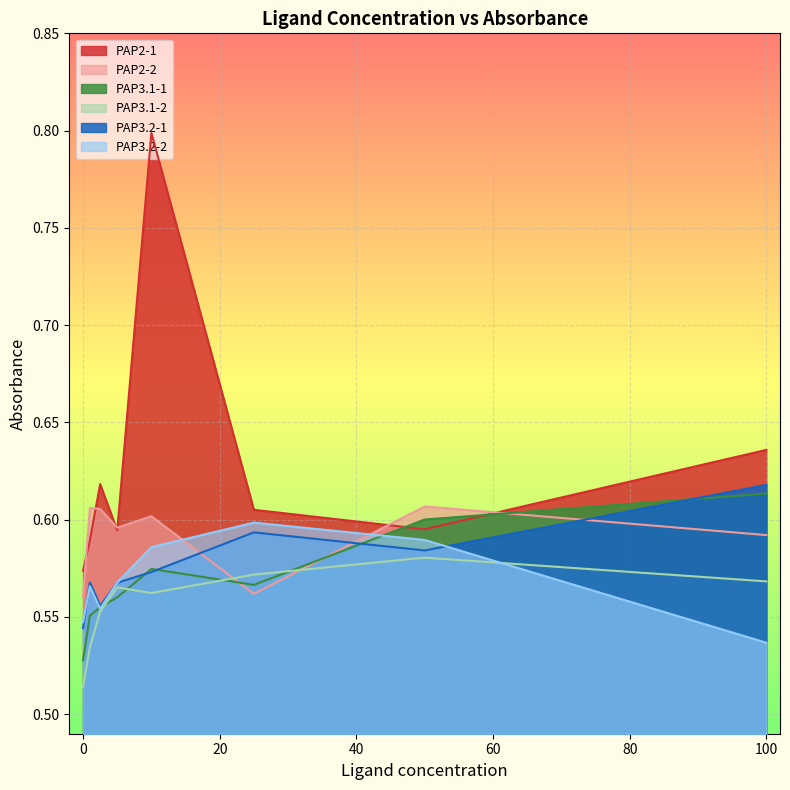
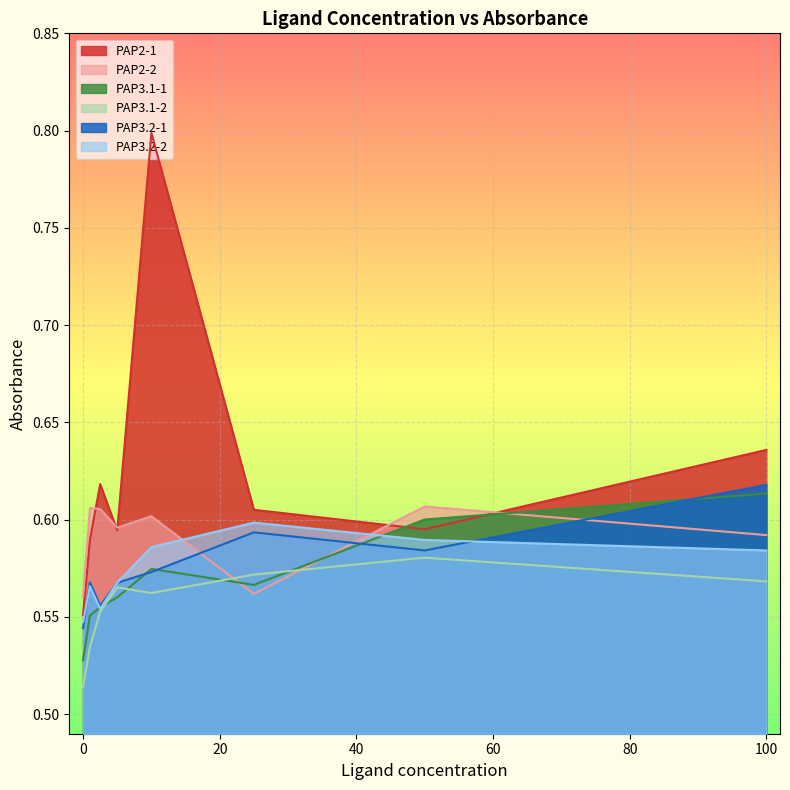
PAP2-1, 0: 0.574 -> 0.551
PAP3.2-2, 100: 0.537 -> 0.584
